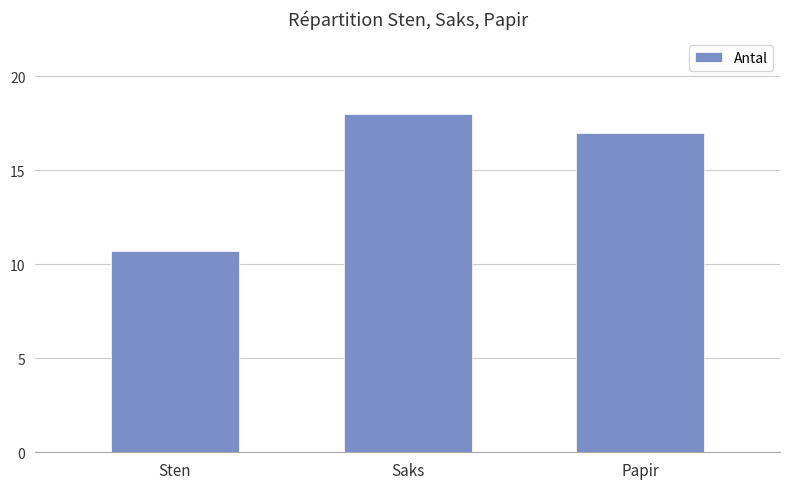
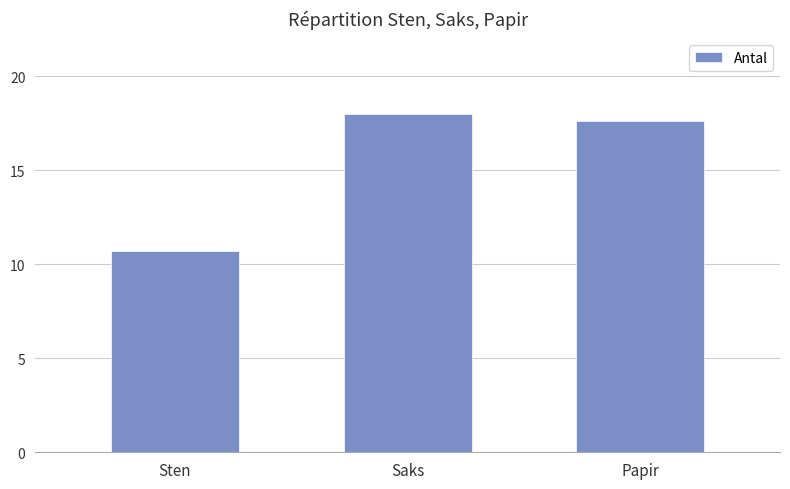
Papir: 17.0 -> 17.6
